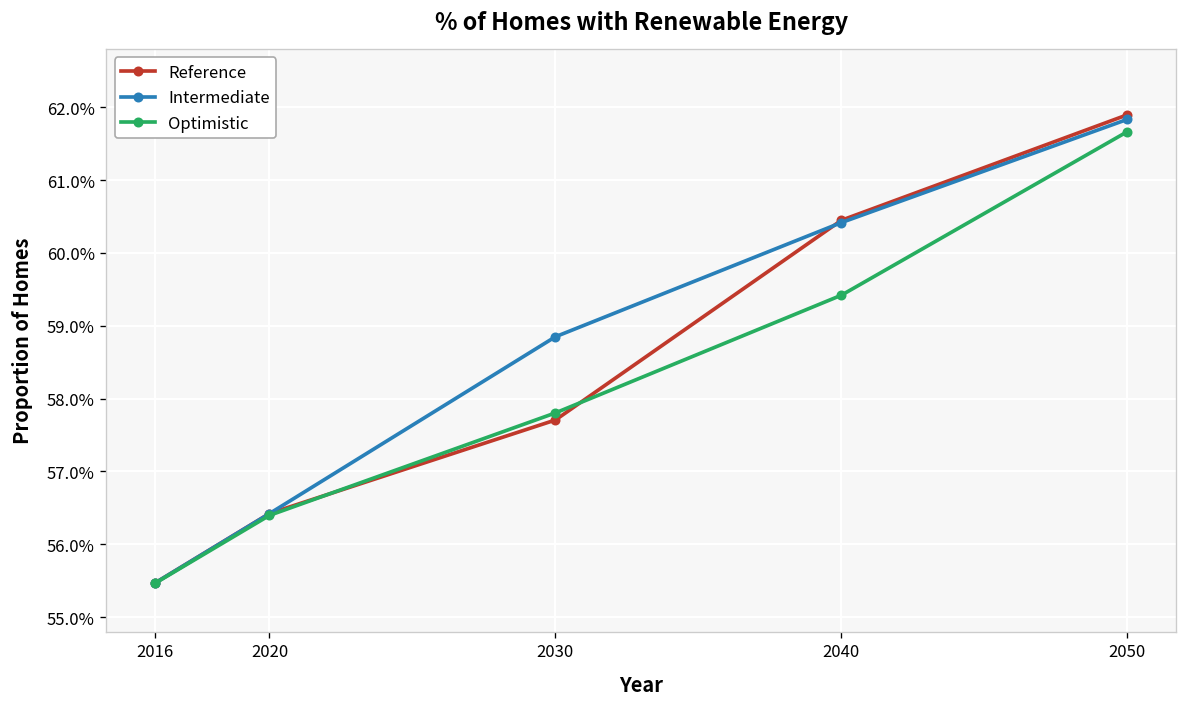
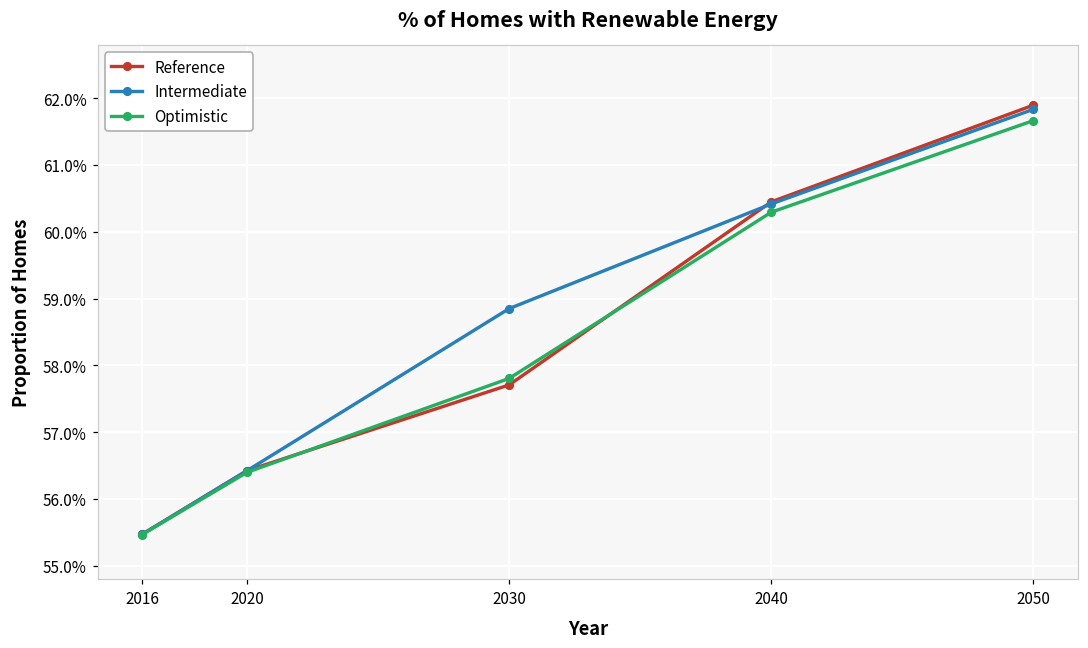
Optimistic, 2040: 59.4% -> 60.3%
